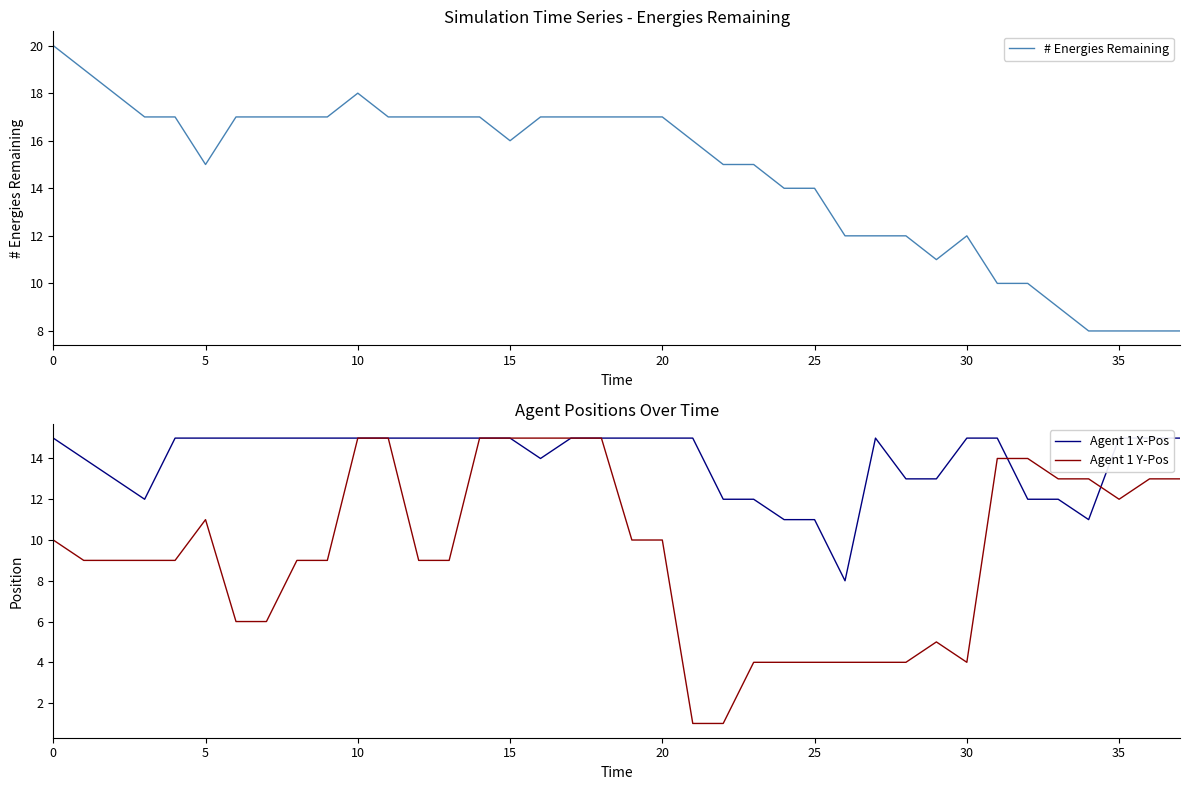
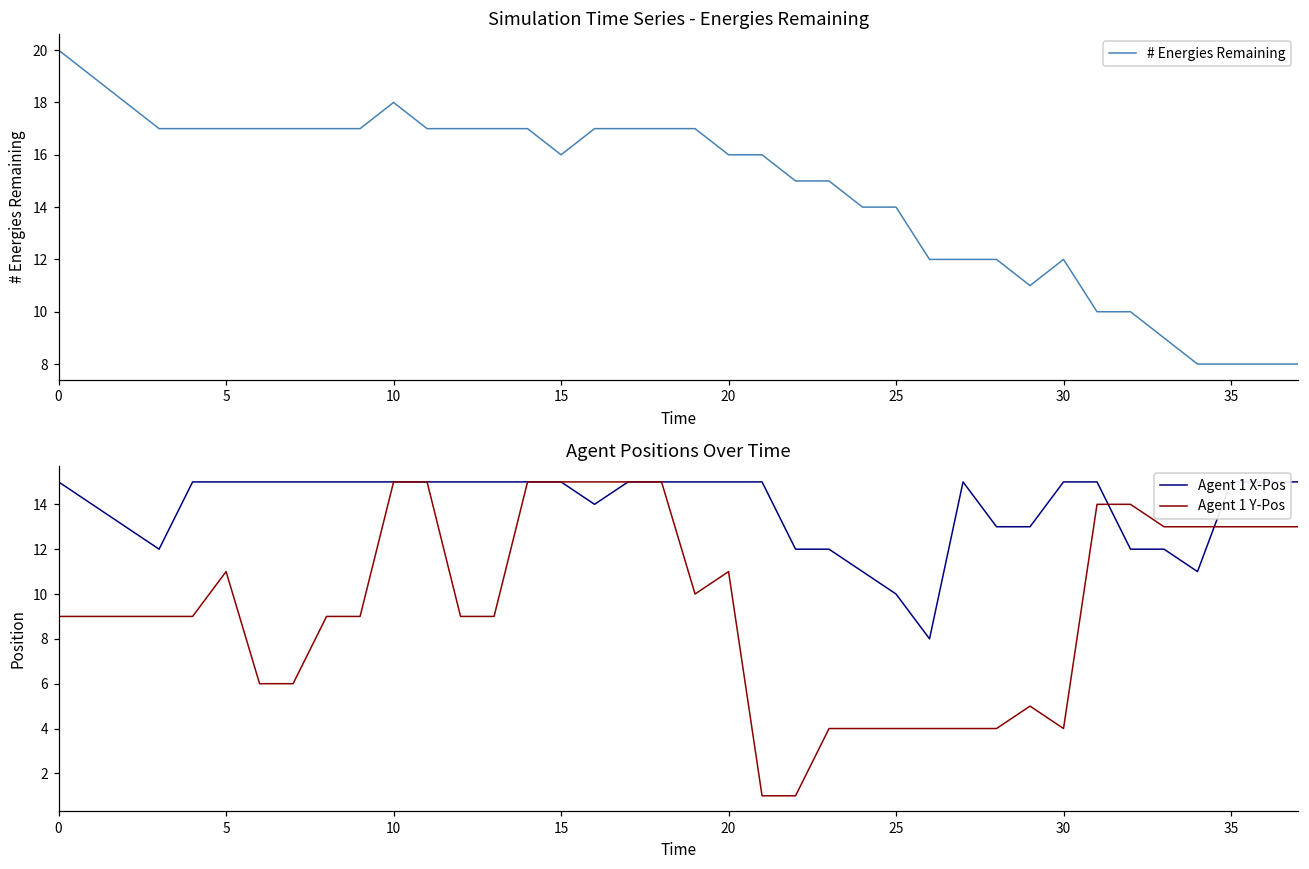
Simulation Time Series - Energies Remaining, 5: 15 -> 17
Simulation Time Series - Energies Remaining, 20: 17 -> 16
Agent Positions Over Time, Agent 1 Y-Pos, 0: 10 -> 9
Agent Positions Over Time, Agent 1 Y-Pos, 20: 10 -> 11
Agent Positions Over Time, Agent 1 X-Pos, 25: 11 -> 10
Agent Positions Over Time, Agent 1 Y-Pos, 35: 12 -> 13
